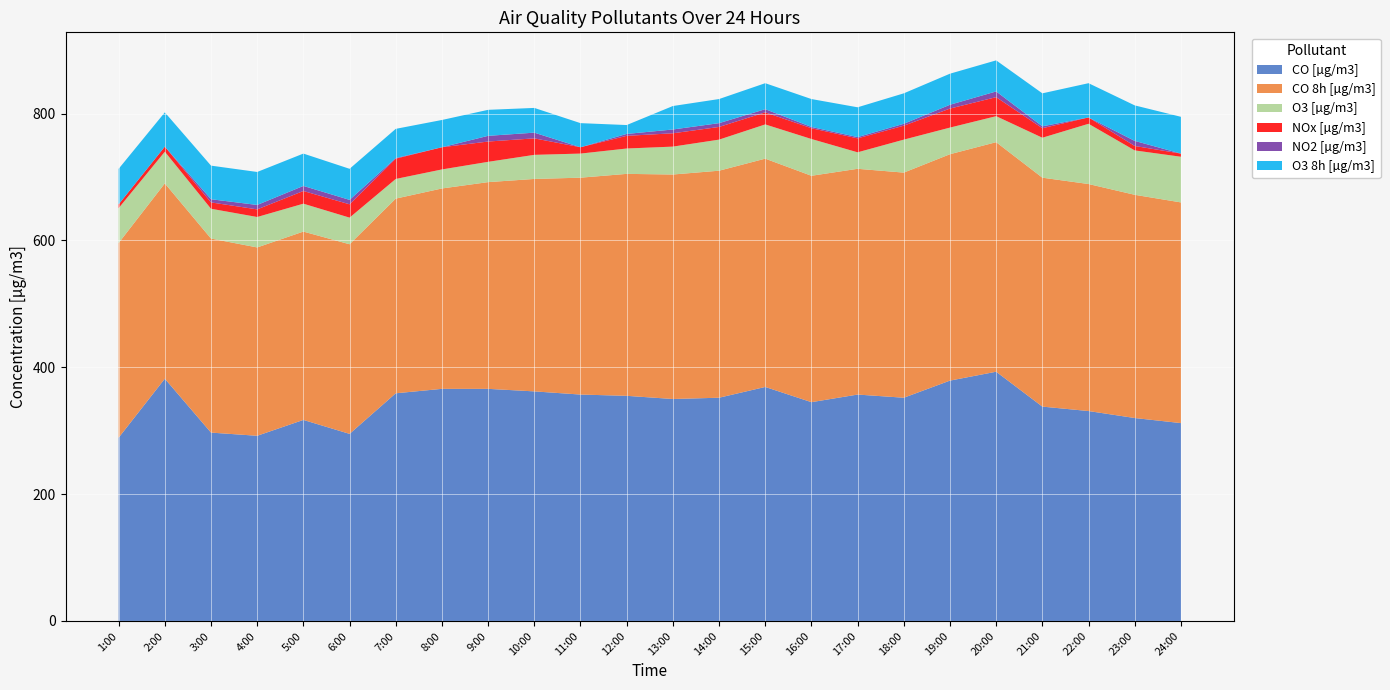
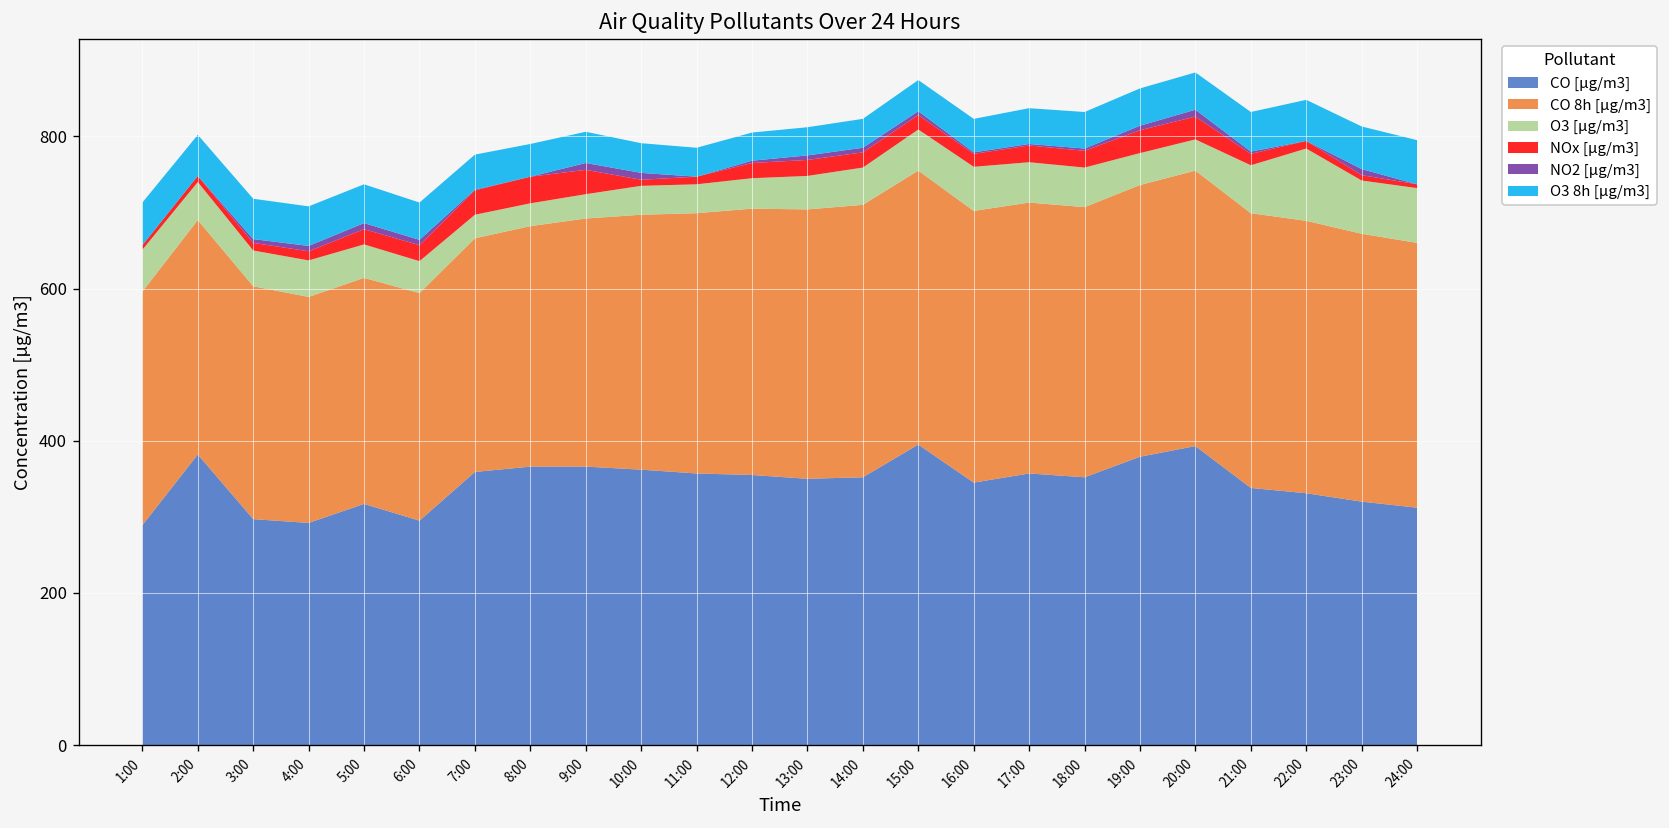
NOx [µg/m3], 10:00: 30 -> 10
O3 8h [µg/m3], 12:00: 10 -> 40
CO [µg/m3], 15:00: 370 -> 400
O3 [µg/m3], 17:00: 30 -> 50
